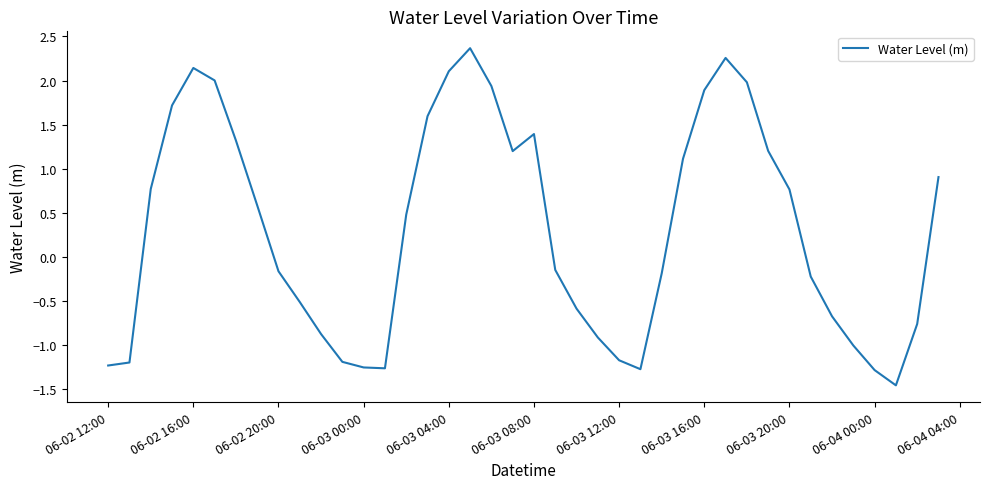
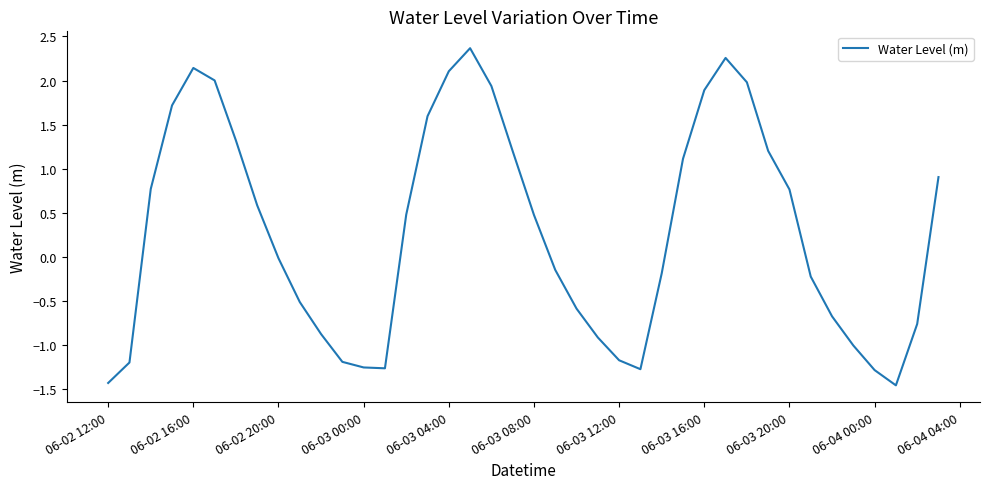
06-02 12:00: -1.2 -> -1.4
06-02 20:00: -0.2 -> 0.0
06-03 08:00: 1.4 -> 0.5
